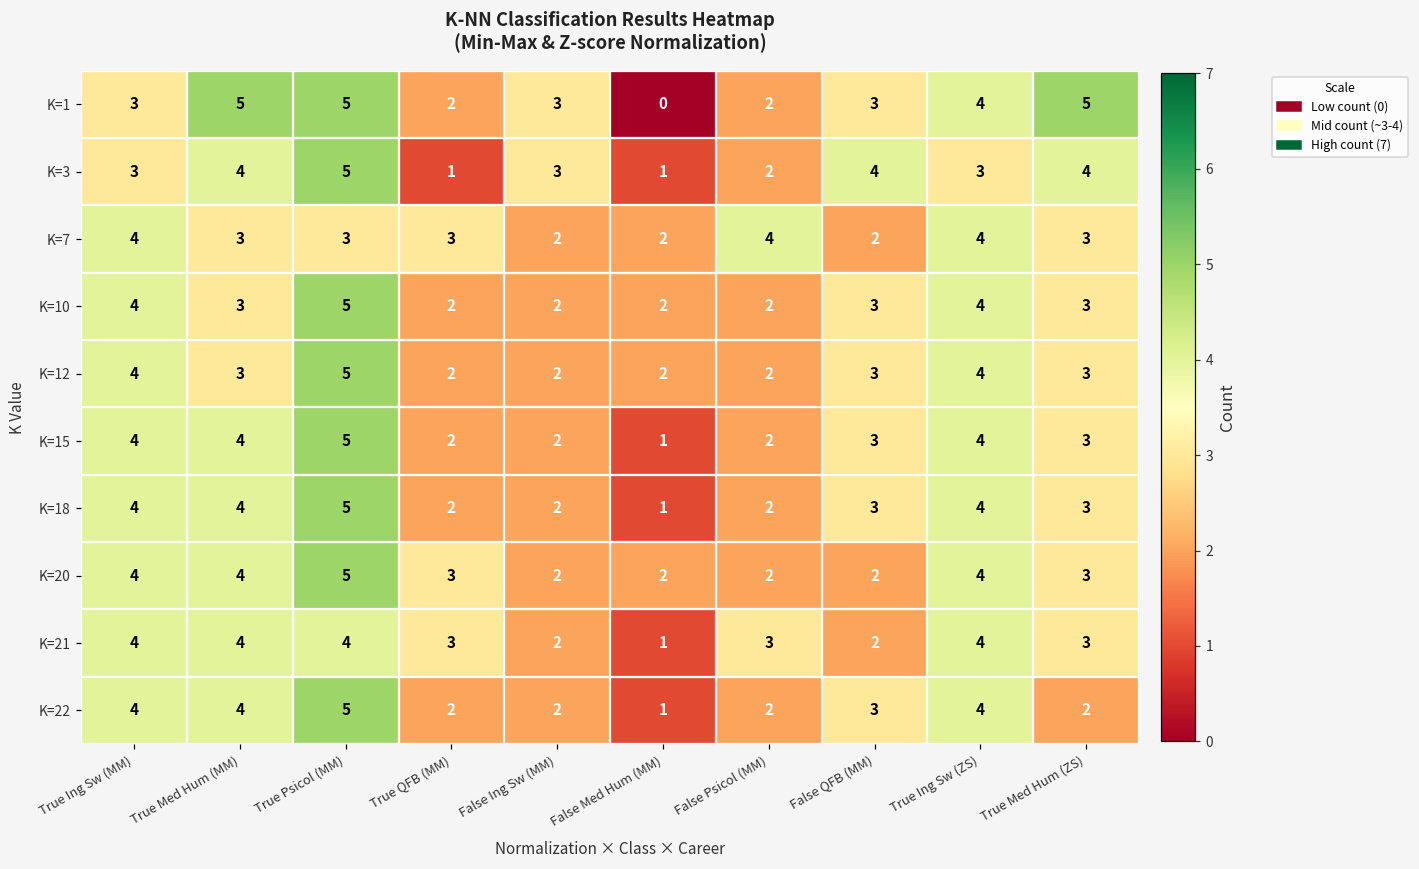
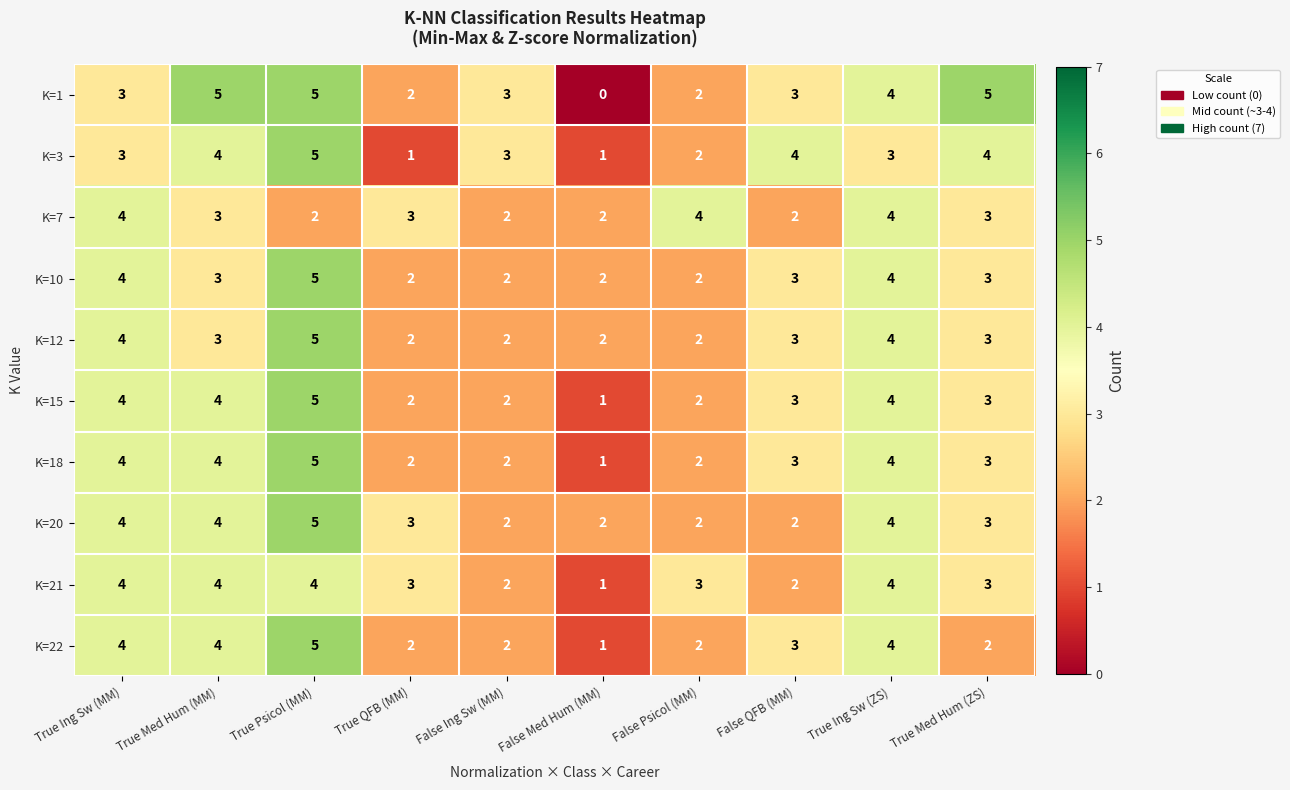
K=7, True Psicol (MM): 3 -> 2
